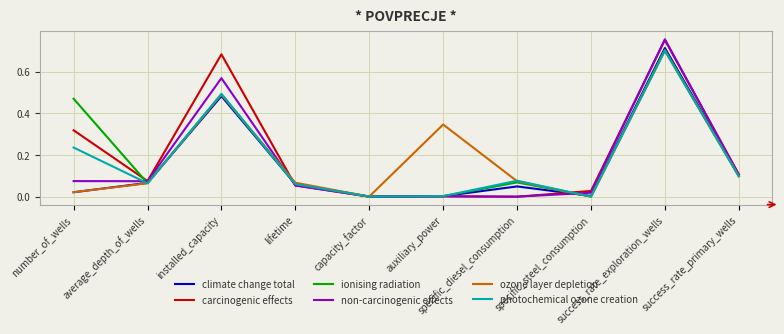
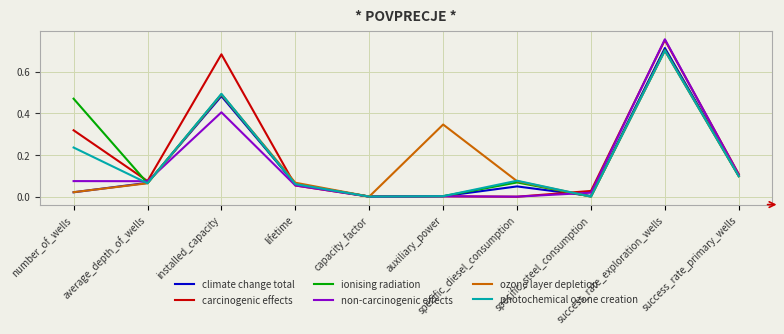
non-carcinogenic effects, installed_capacity: 0.57 -> 0.40
